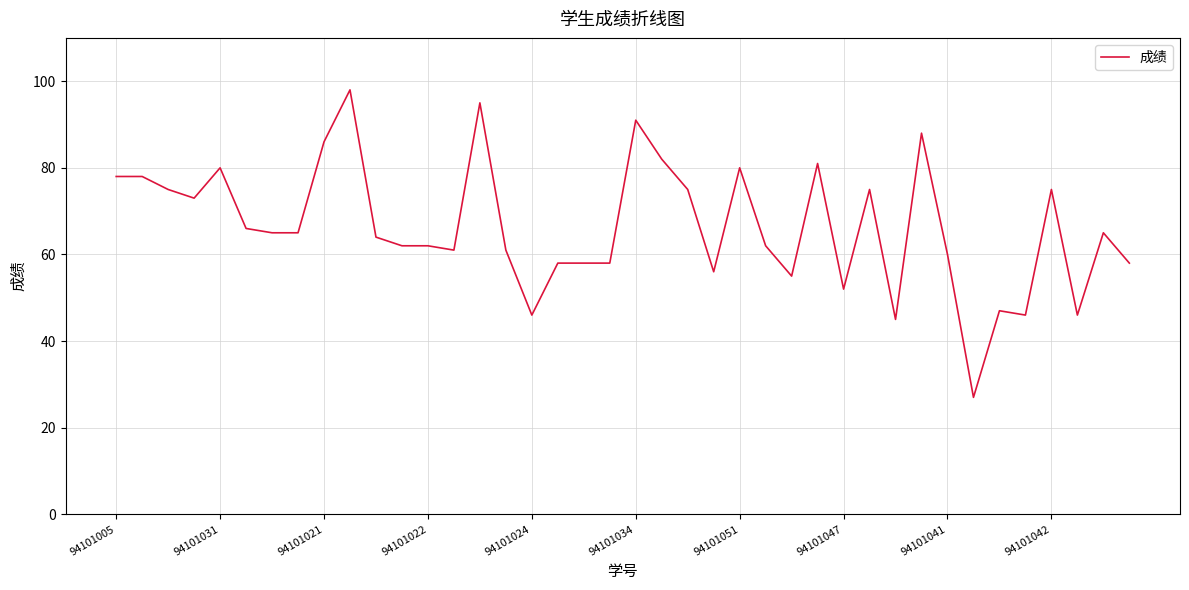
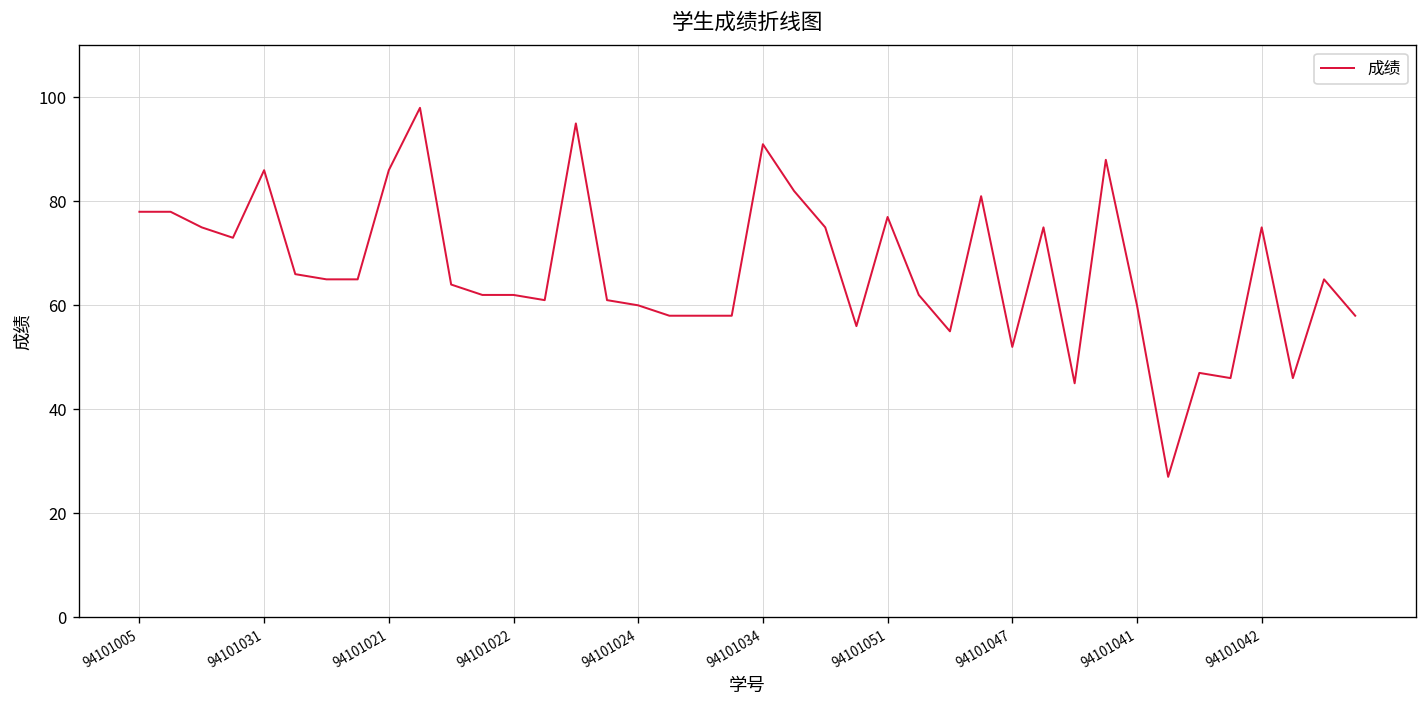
94101031: 80 -> 86
94101024: 46 -> 60
94101051: 80 -> 77
